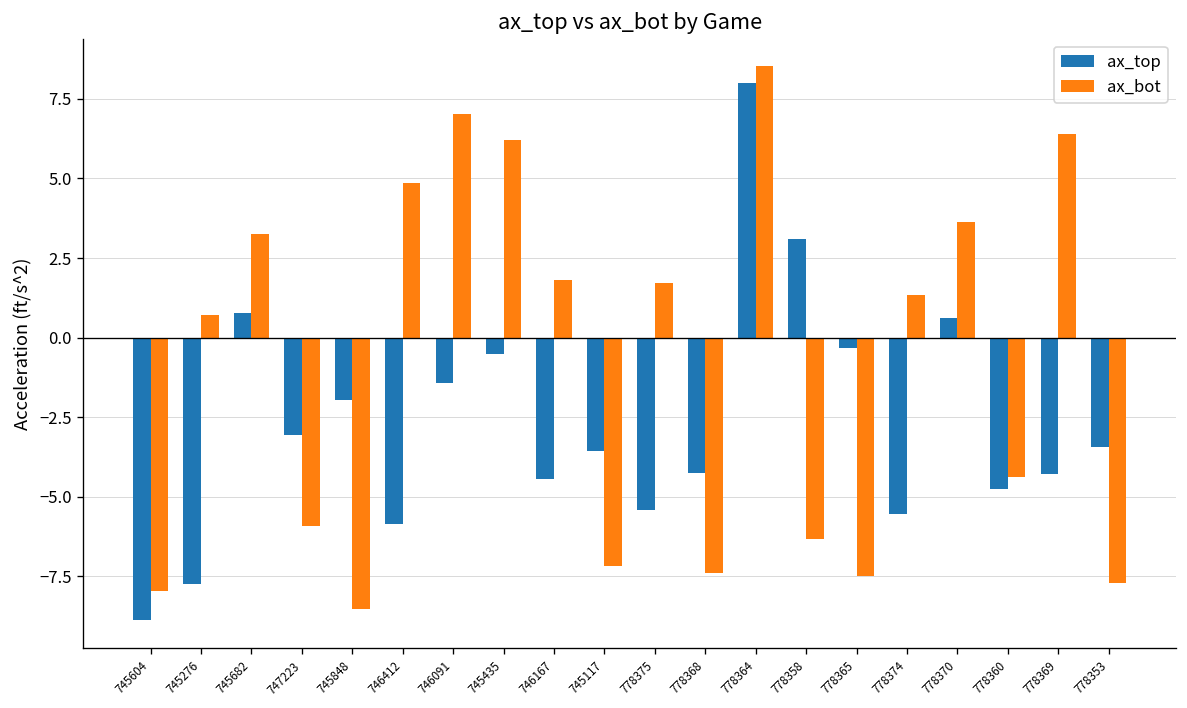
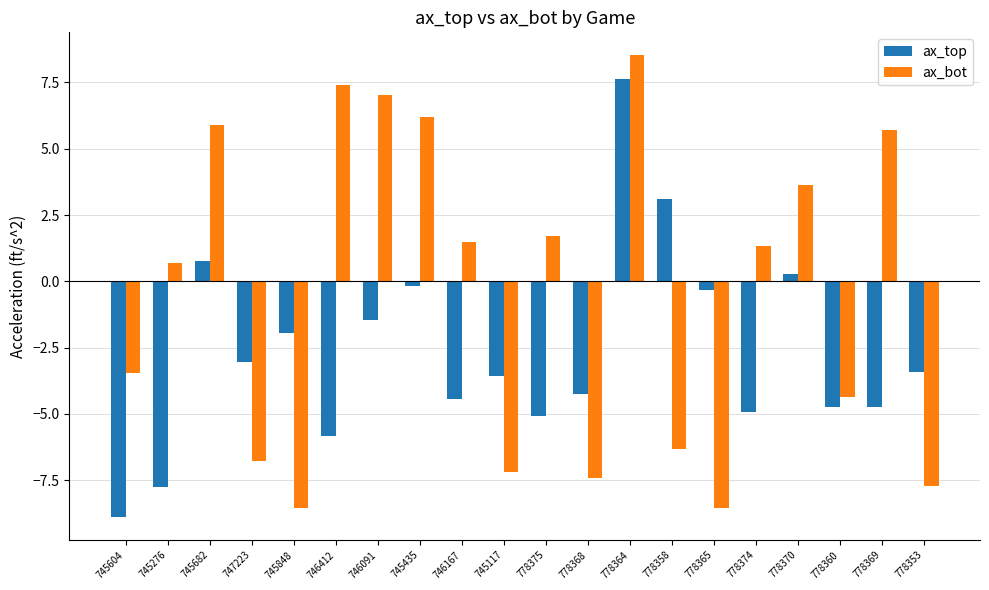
ax_bot, 745604: -8.0 -> -3.5
ax_bot, 745682: 3.2 -> 5.9
ax_bot, 747223: -5.9 -> -6.8
ax_bot, 746412: 4.8 -> 7.4
ax_top, 745435: -0.5 -> -0.2
ax_bot, 746167: 1.8 -> 1.5
ax_top, 778375: -5.4 -> -5.1
ax_top, 778364: 8.0 -> 7.6
ax_bot, 778365: -7.5 -> -8.5
ax_top, 778374: -5.5 -> -4.9
ax_top, 778370: 0.6 -> 0.3
ax_top, 778369: -4.3 -> -4.7
ax_bot, 778369: 6.4 -> 5.7
